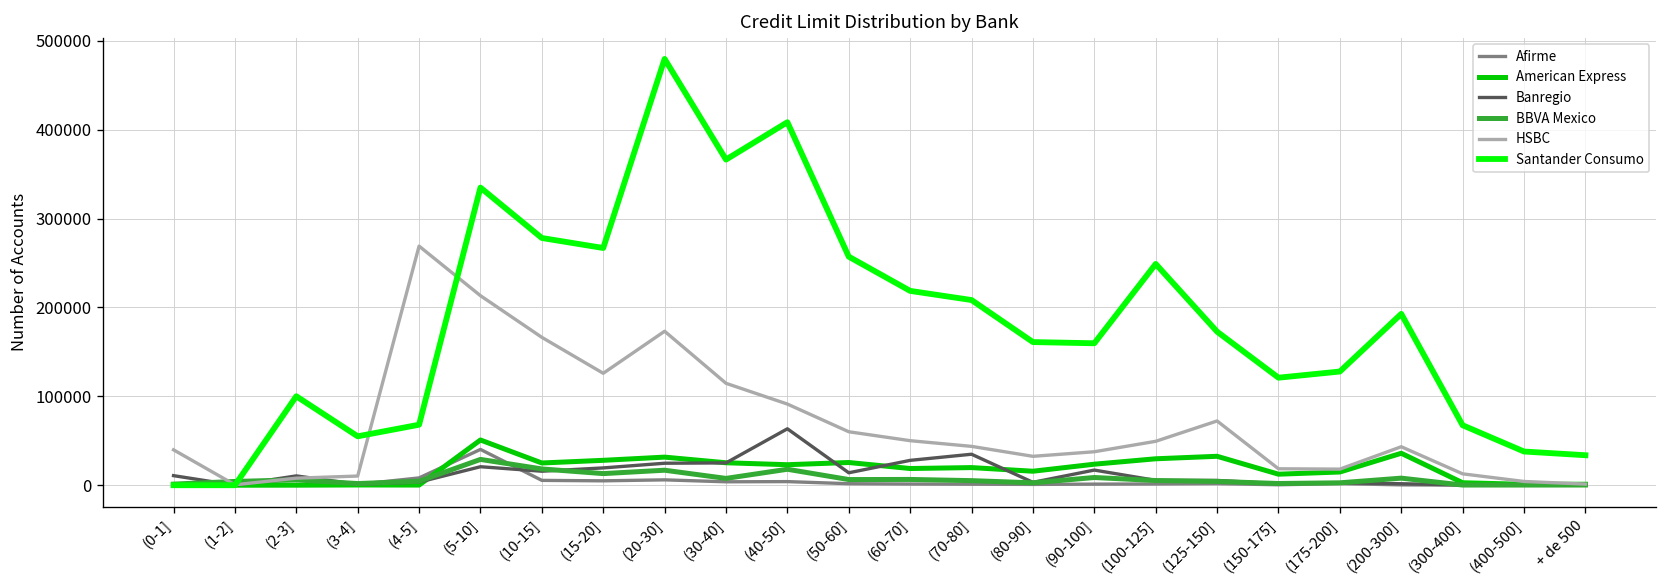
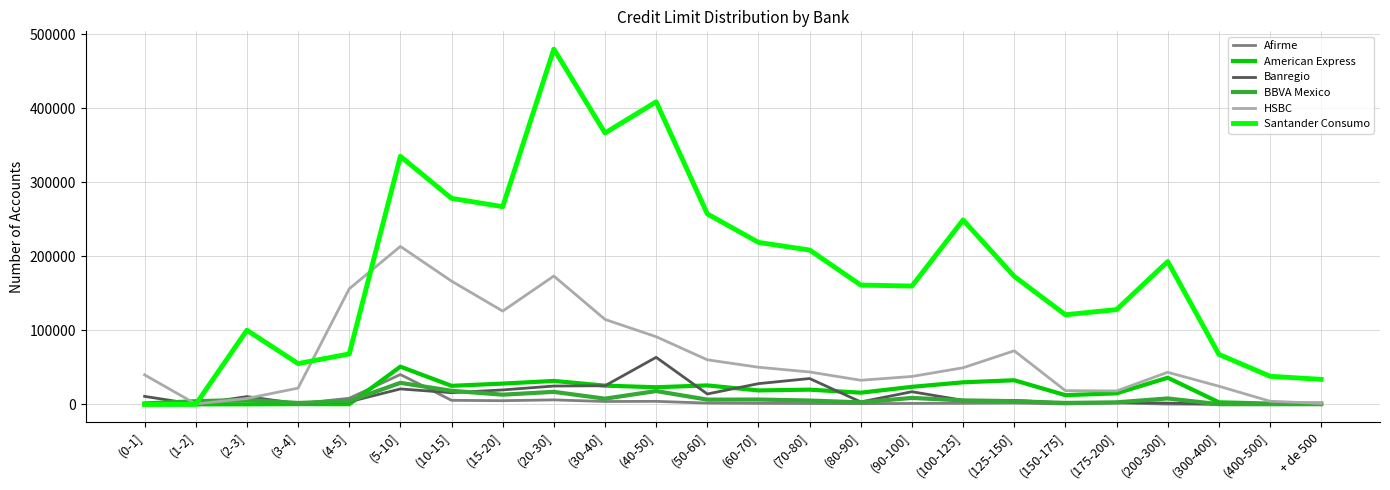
HSBC, (3-4]: 10000 -> 20000
HSBC, (4-5]: 270000 -> 160000
HSBC, (300-400]: 10000 -> 20000
